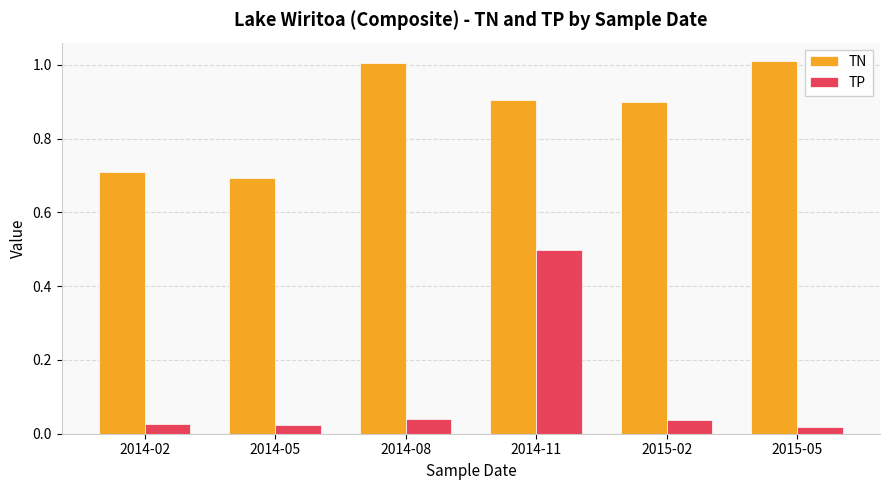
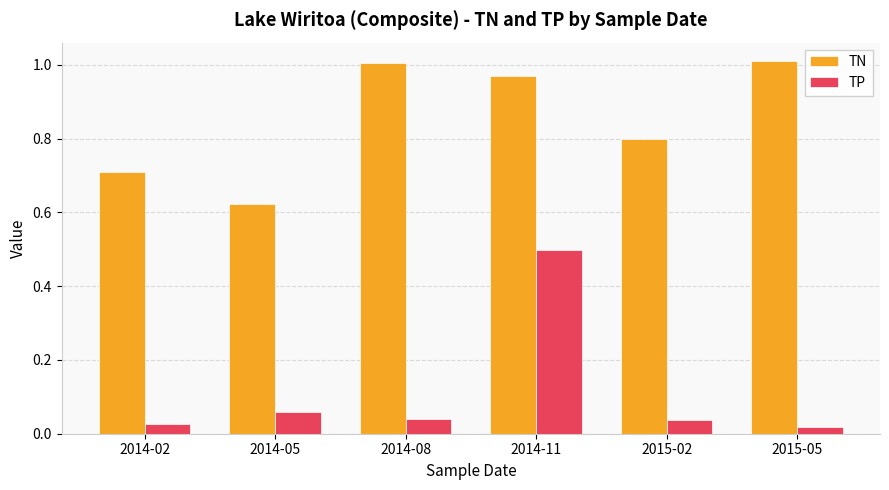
TN, 2014-05: 0.69 -> 0.62
TP, 2014-05: 0.03 -> 0.06
TN, 2014-11: 0.91 -> 0.97
TN, 2015-02: 0.9 -> 0.8
